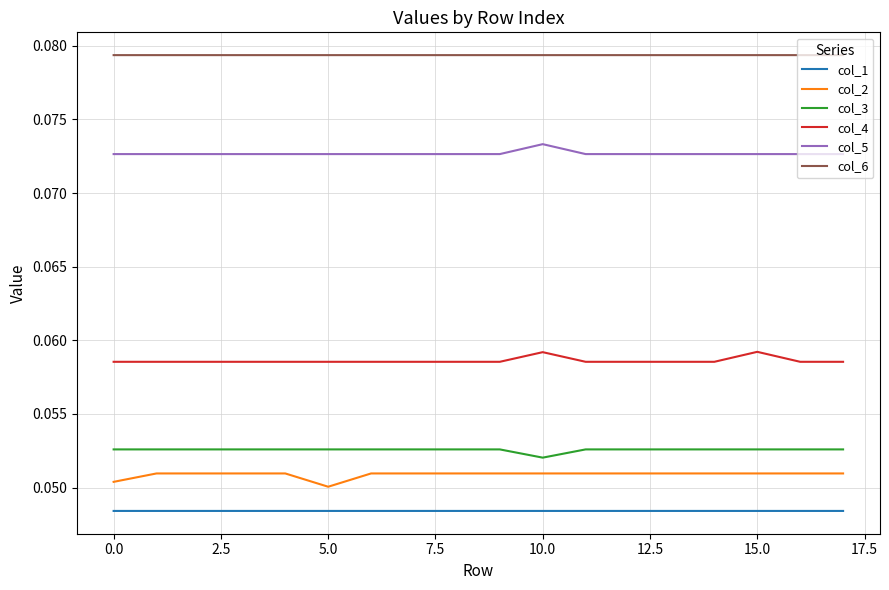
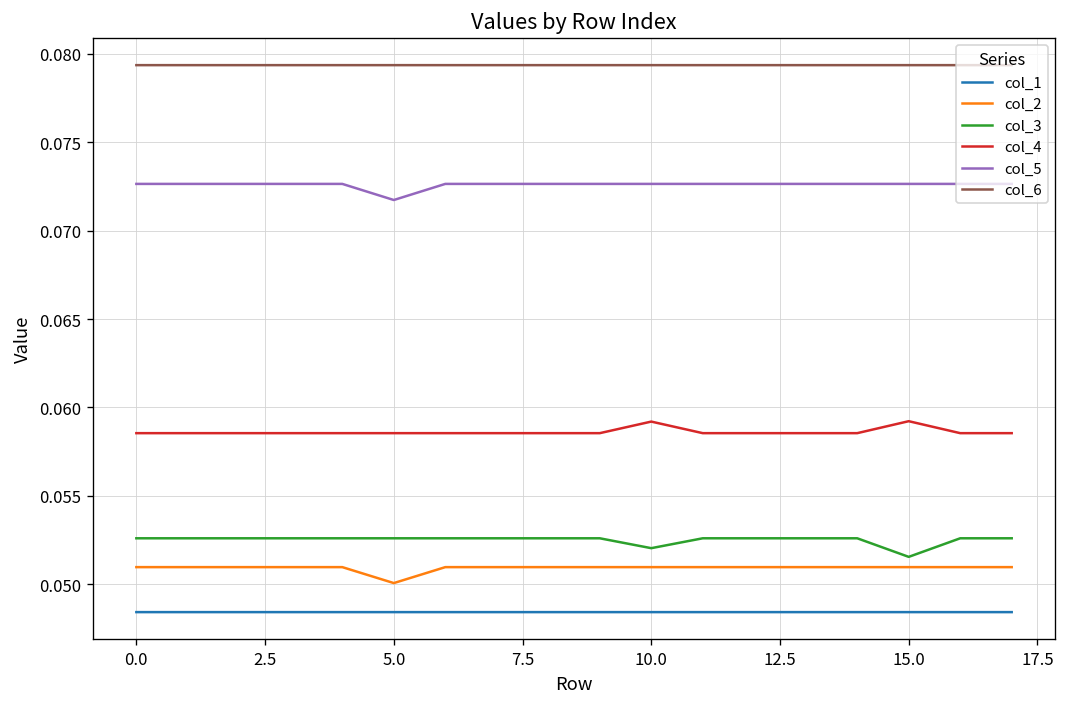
col_2, 0.0: 0.0504 -> 0.0510
col_5, 5.0: 0.0726 -> 0.0717
col_5, 10.0: 0.0733 -> 0.0726
col_3, 15.0: 0.0526 -> 0.0515
